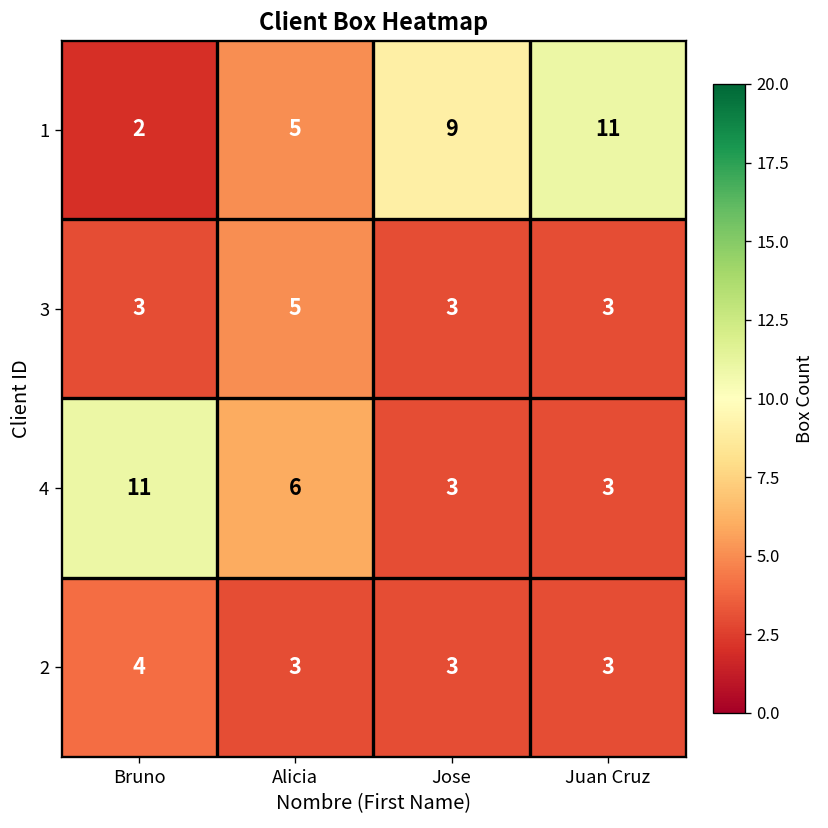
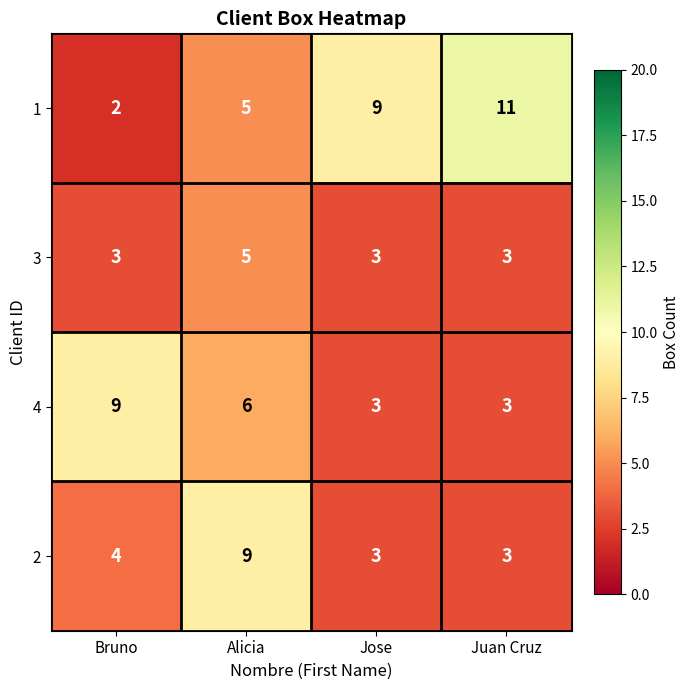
4, Bruno: 11 -> 9
2, Alicia: 3 -> 9
